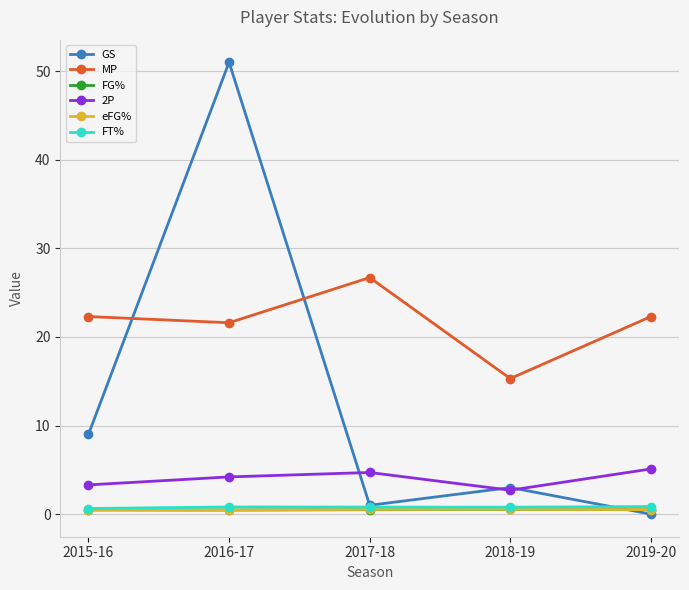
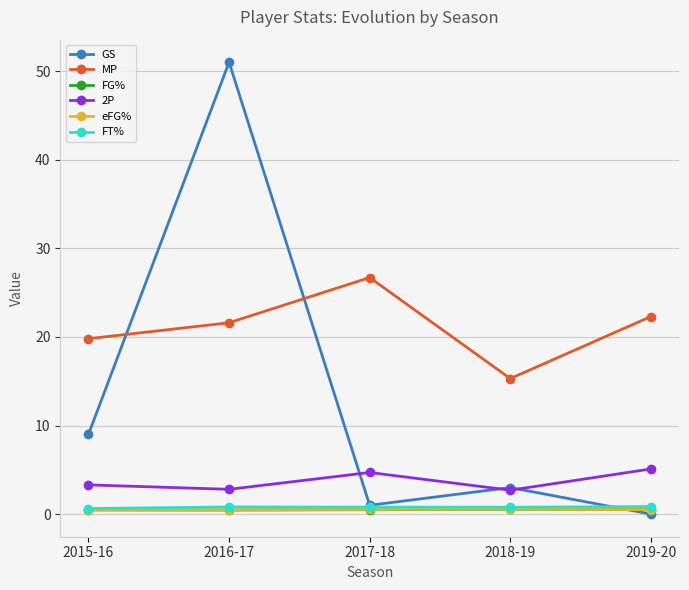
MP, 2015-16: 22 -> 20
2P, 2016-17: 4 -> 3
